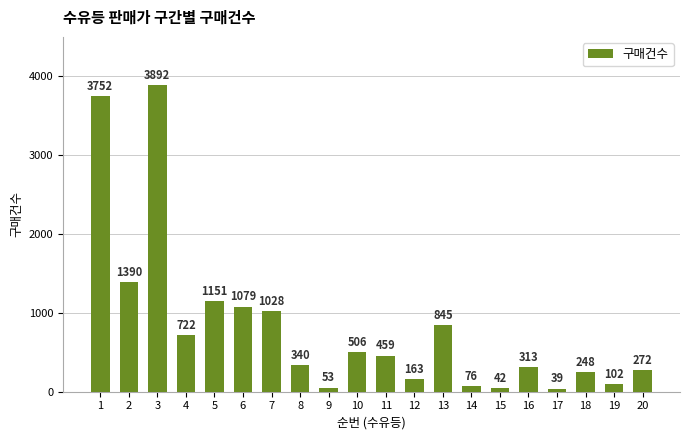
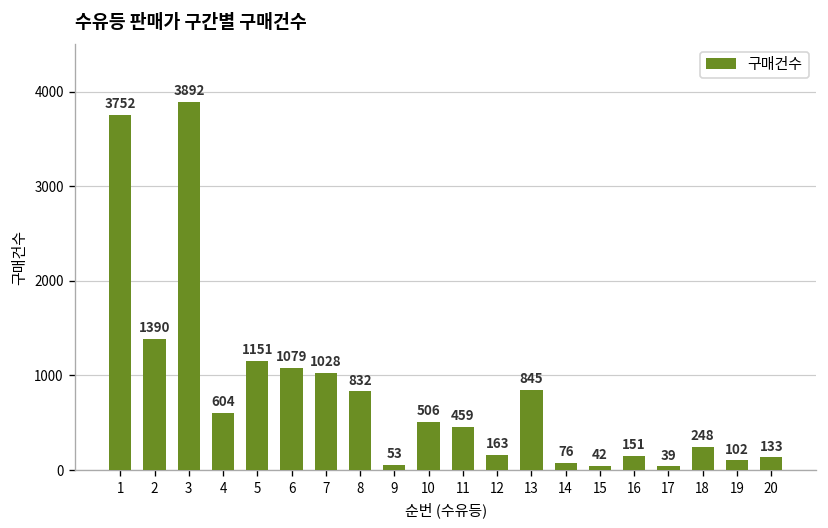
4: 722 -> 604
8: 340 -> 832
16: 313 -> 151
20: 272 -> 133
